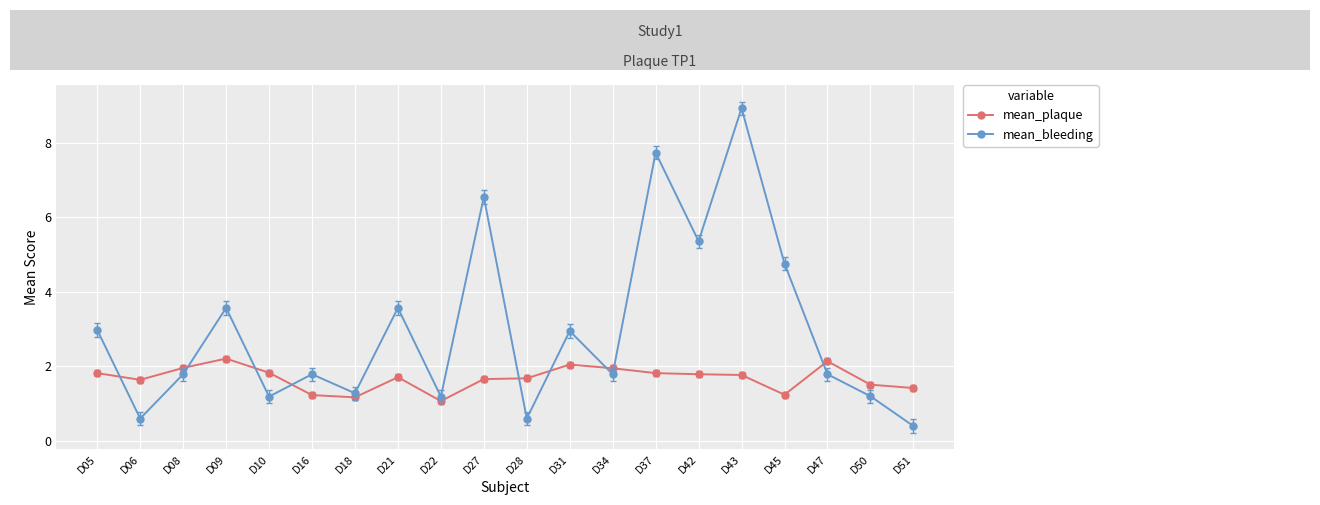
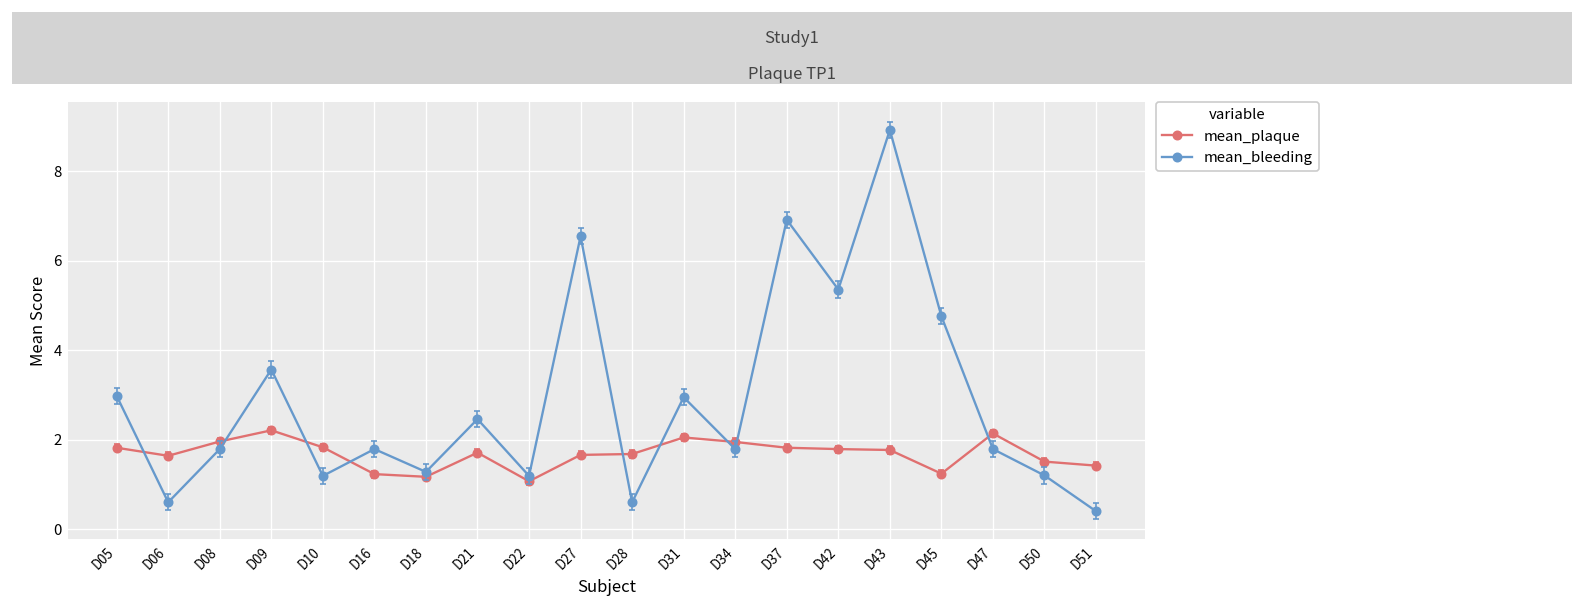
mean_bleeding, D21: 3.6 -> 2.5
mean_bleeding, D37: 7.7 -> 6.9
